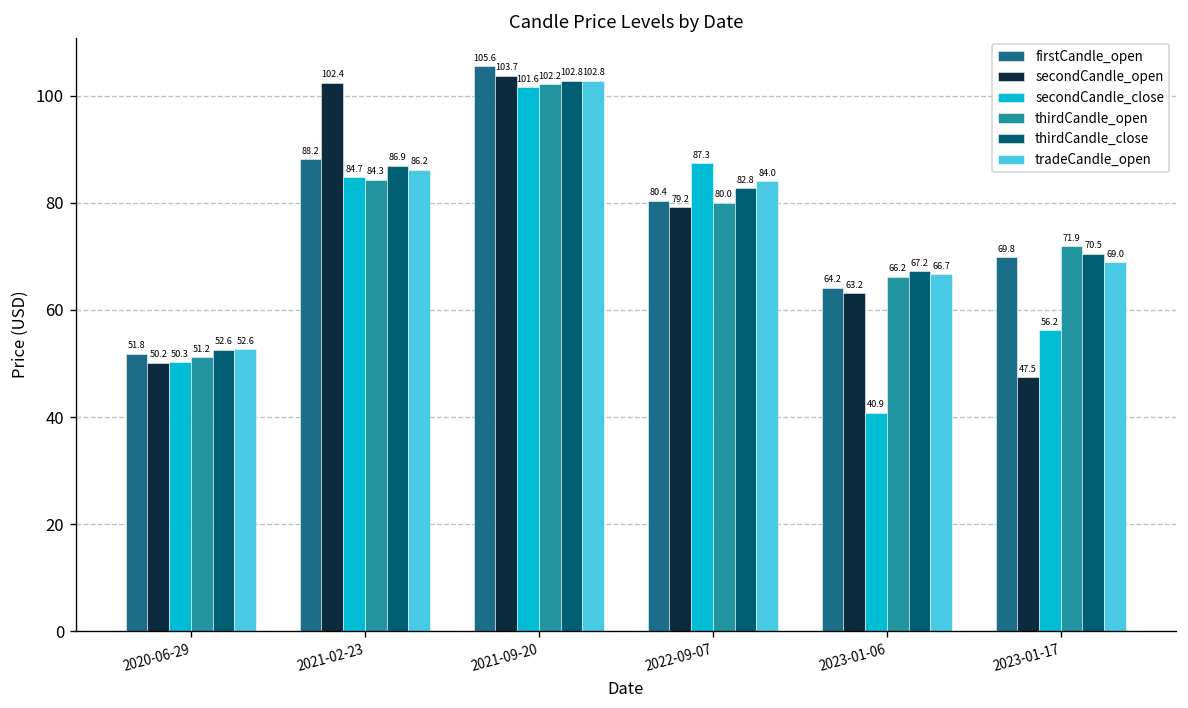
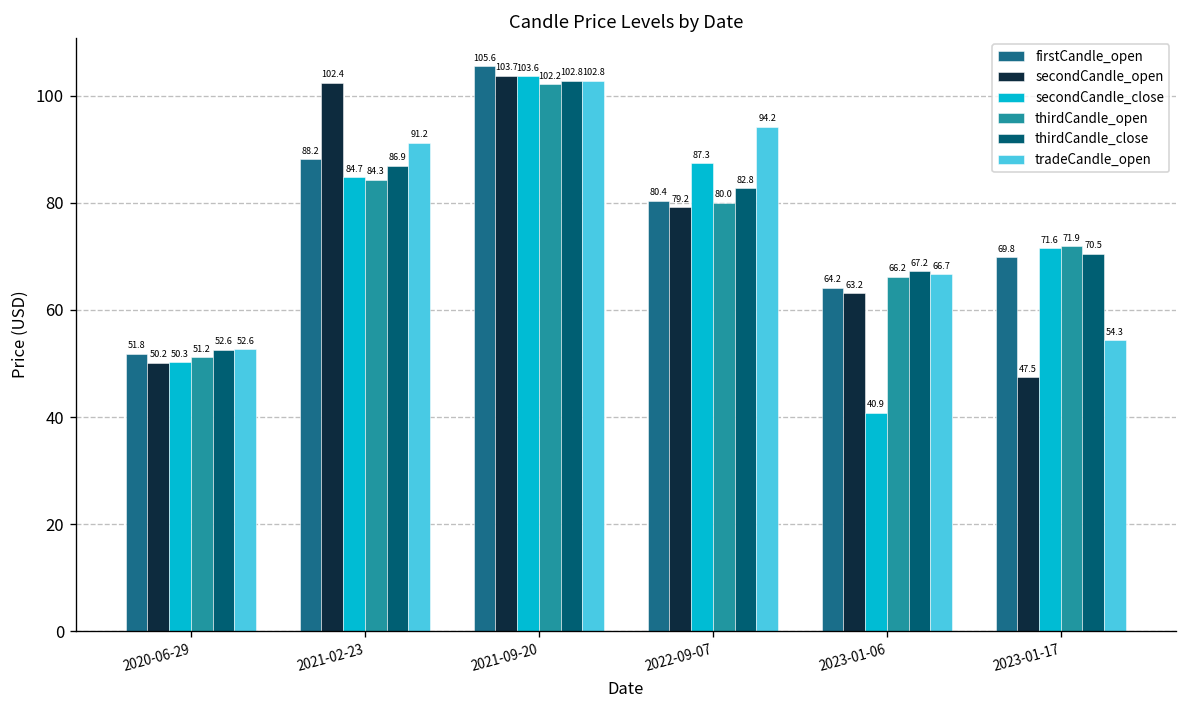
tradeCandle_open, 2021-02-23: 86.2 -> 91.2
secondCandle_close, 2021-09-20: 101.6 -> 103.6
tradeCandle_open, 2022-09-07: 84.0 -> 94.2
secondCandle_close, 2023-01-17: 56.2 -> 71.6
tradeCandle_open, 2023-01-17: 69.0 -> 54.3
